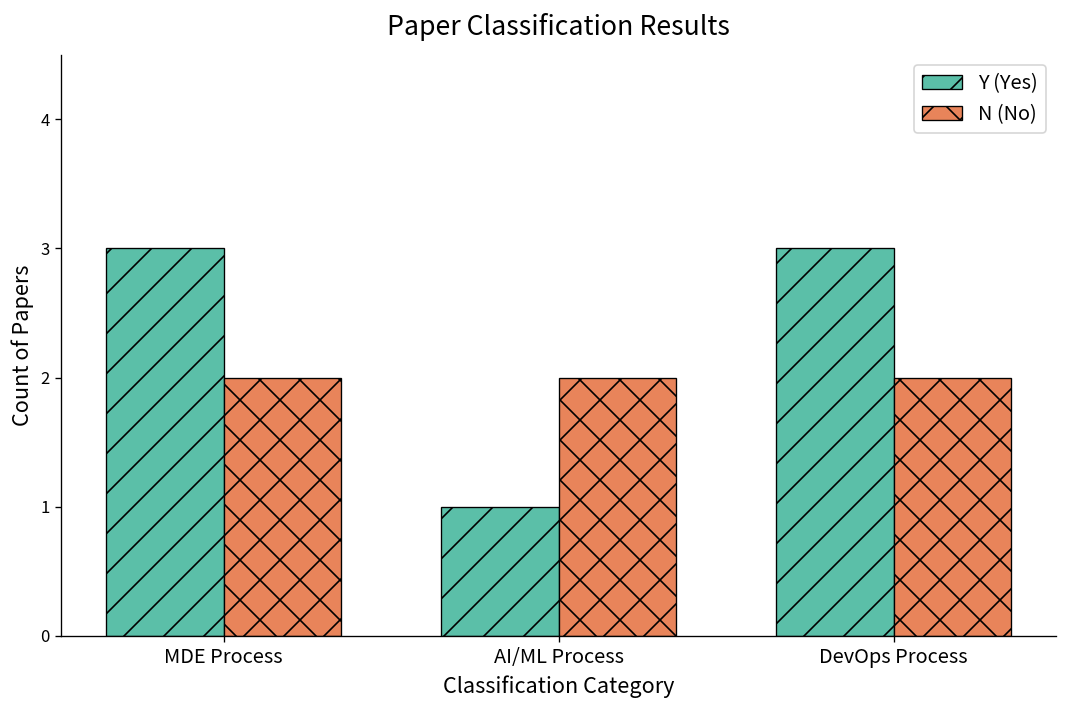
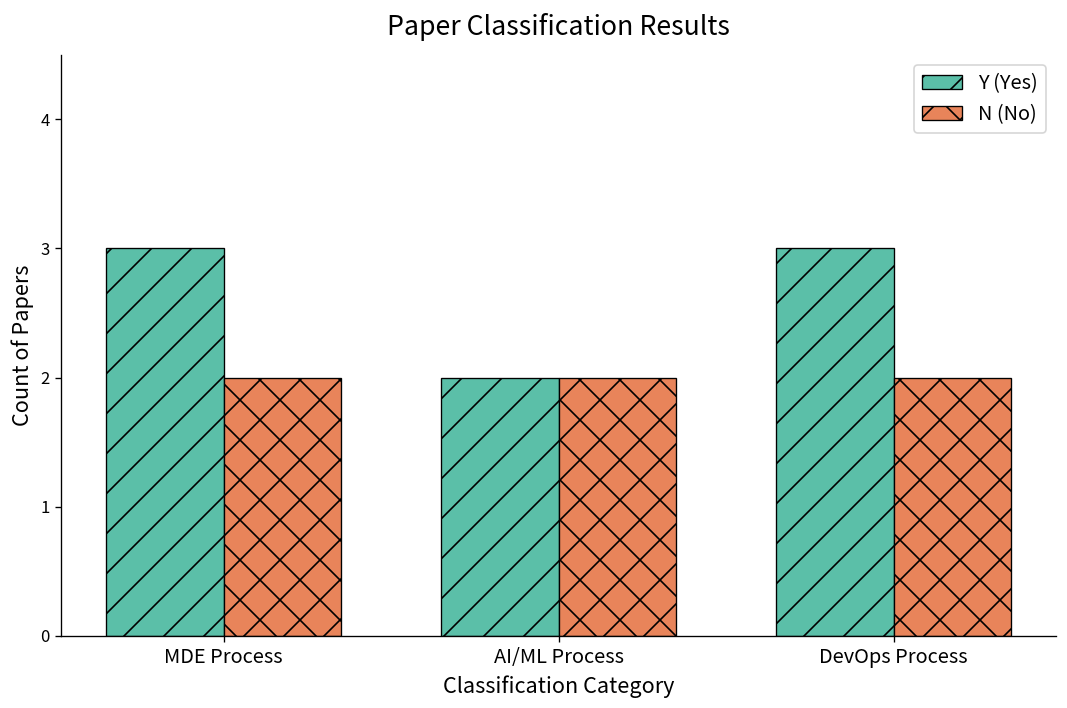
Y (Yes), AI/ML Process: 1 -> 2
